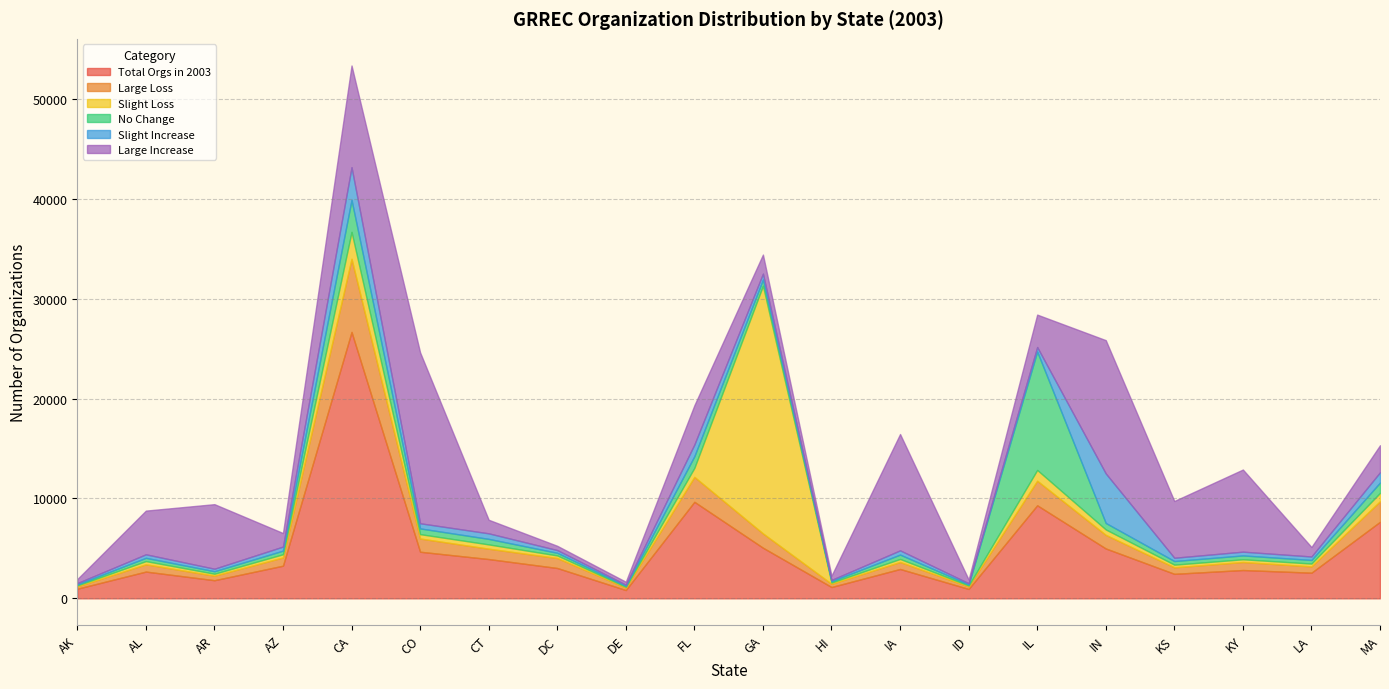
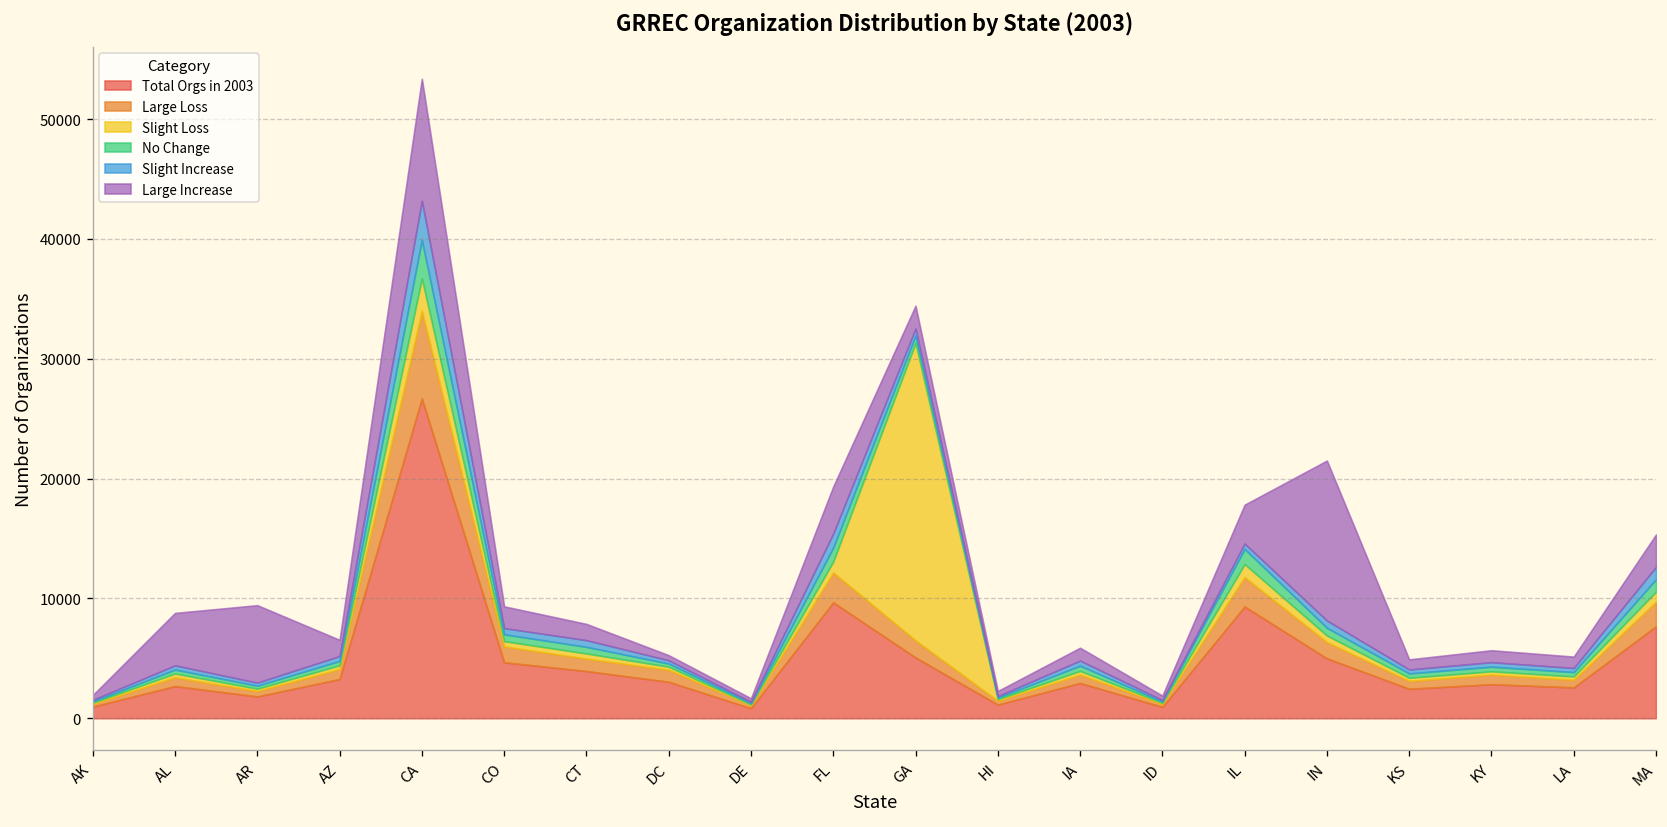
Large Increase, CO: 17000 -> 2000
Large Increase, IA: 12000 -> 1000
No Change, IL: 12000 -> 1000
Slight Increase, IN: 5000 -> 1000
Large Increase, KS: 6000 -> 1000
Large Increase, KY: 8000 -> 1000
